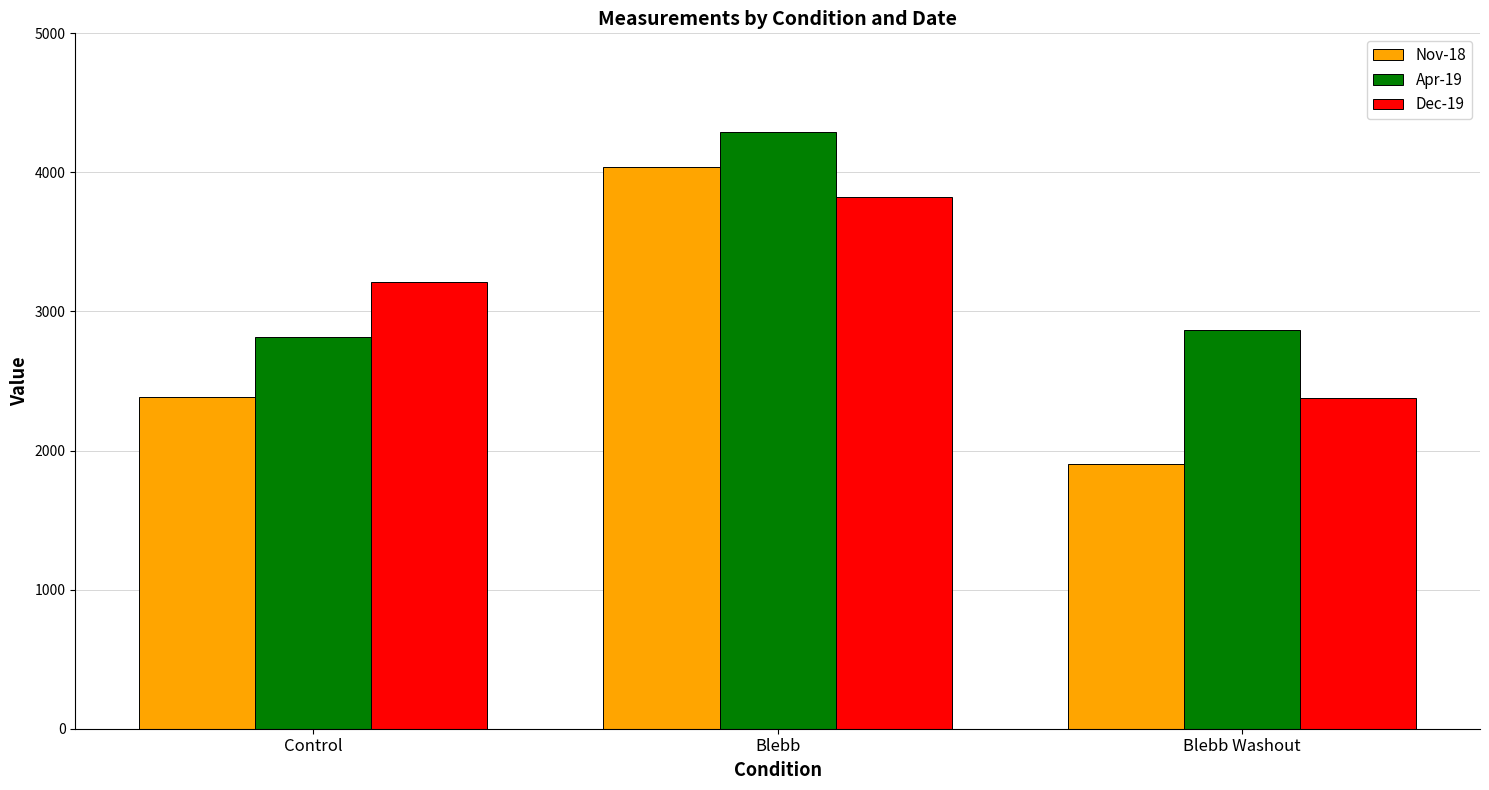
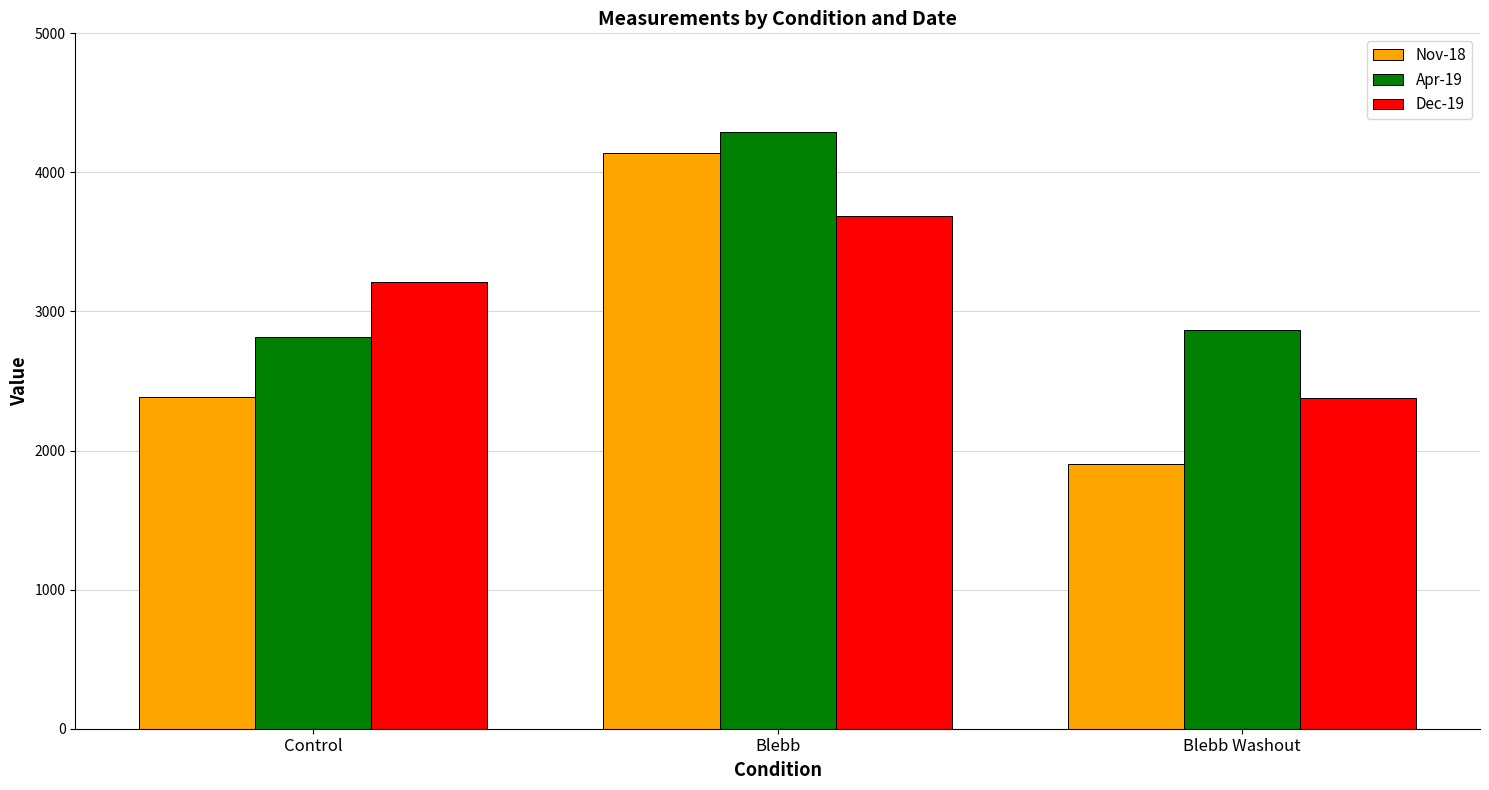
Nov-18, Blebb: 4040 -> 4140
Dec-19, Blebb: 3820 -> 3690
